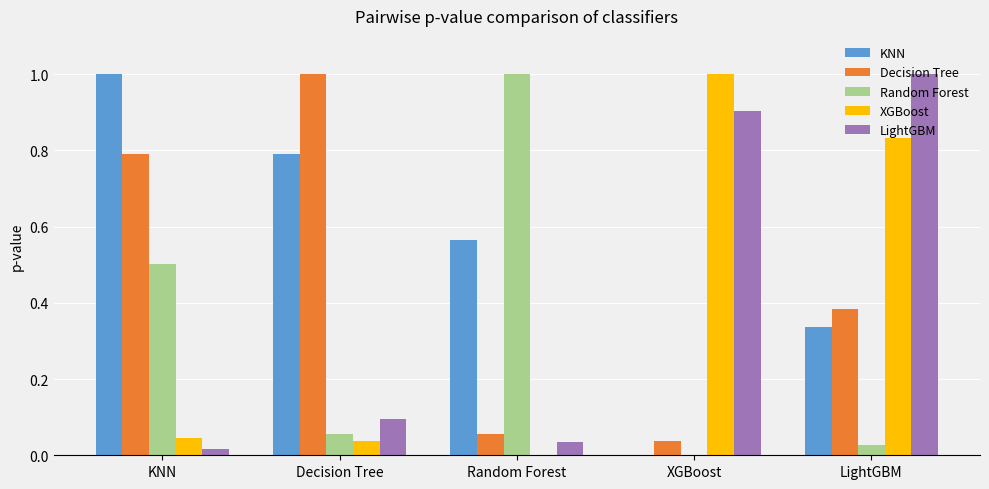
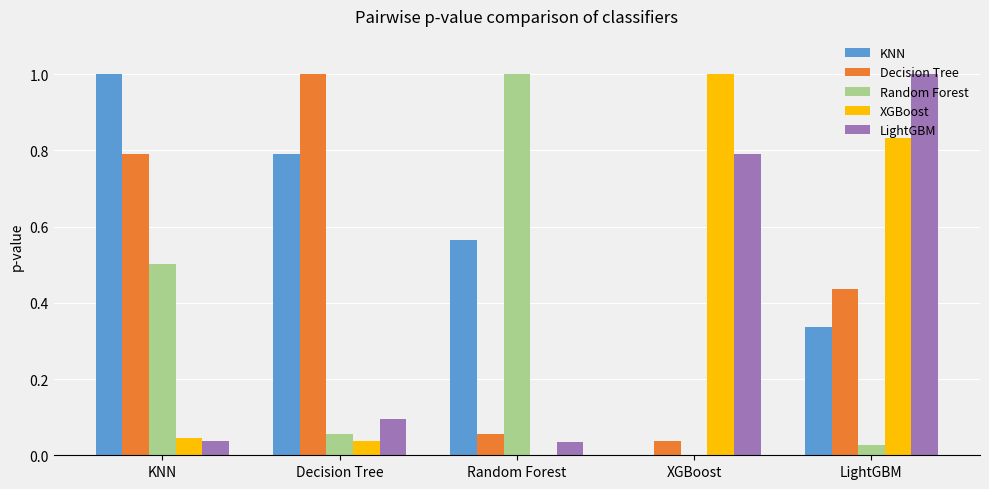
LightGBM, KNN: 0.02 -> 0.04
LightGBM, XGBoost: 0.90 -> 0.79
Decision Tree, LightGBM: 0.38 -> 0.44
